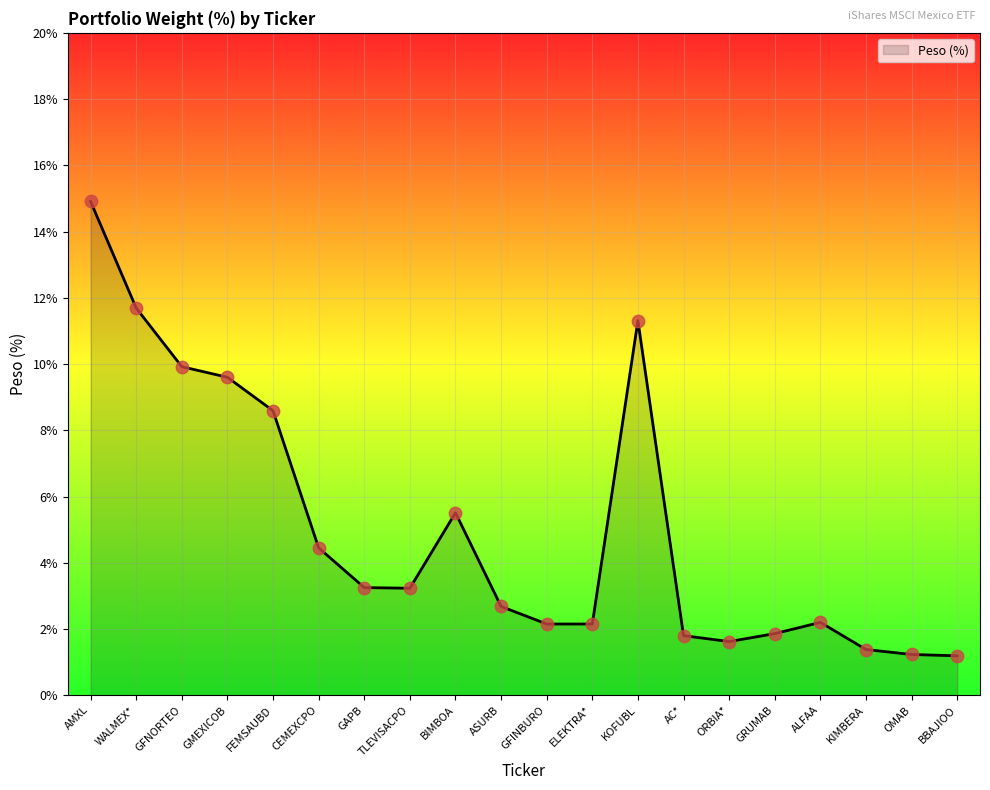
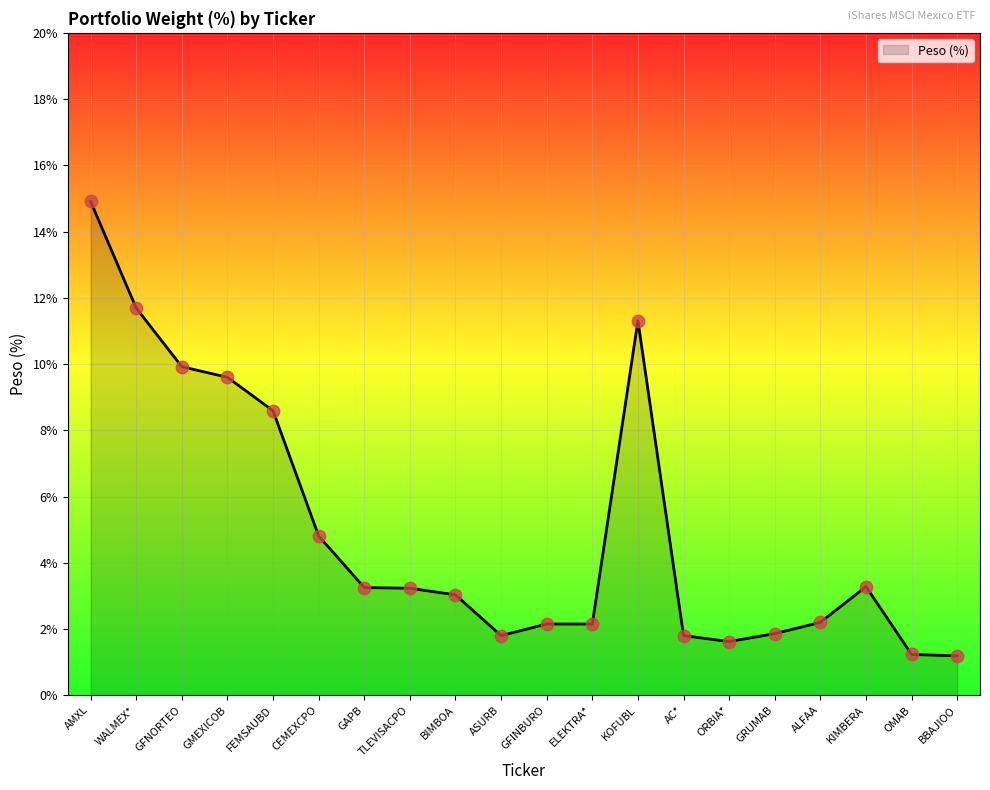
CEMEXCPO: 4.5% -> 4.8%
BIMBOA: 5.5% -> 3.0%
ASURB: 2.7% -> 1.8%
KIMBERA: 1.4% -> 3.3%
